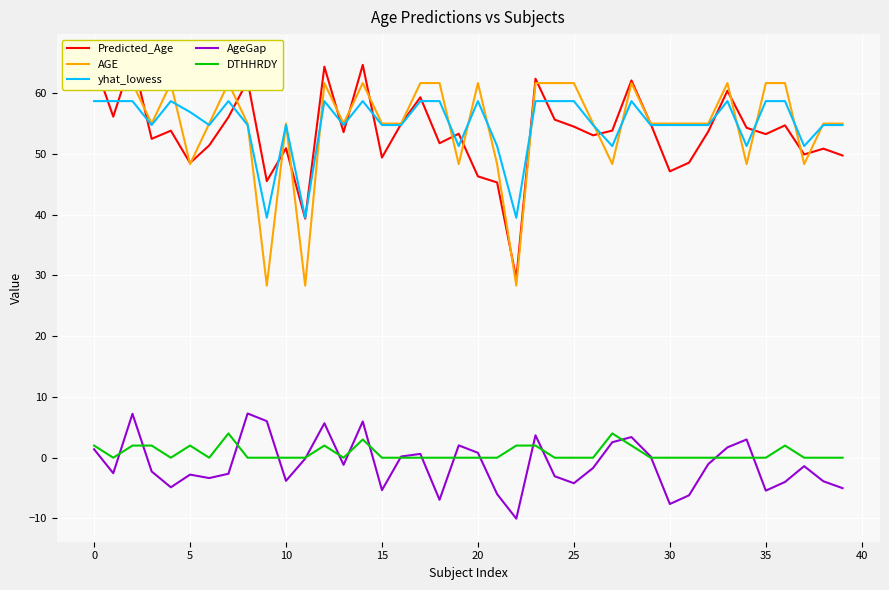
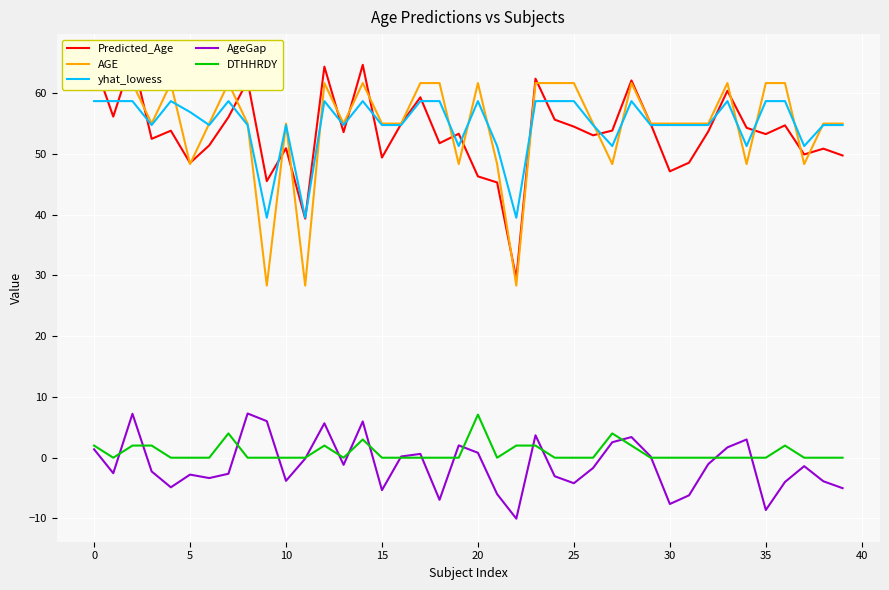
DTHHRDY, 5: 2 -> 0
DTHHRDY, 20: 0 -> 7
AgeGap, 35: -5 -> -9
